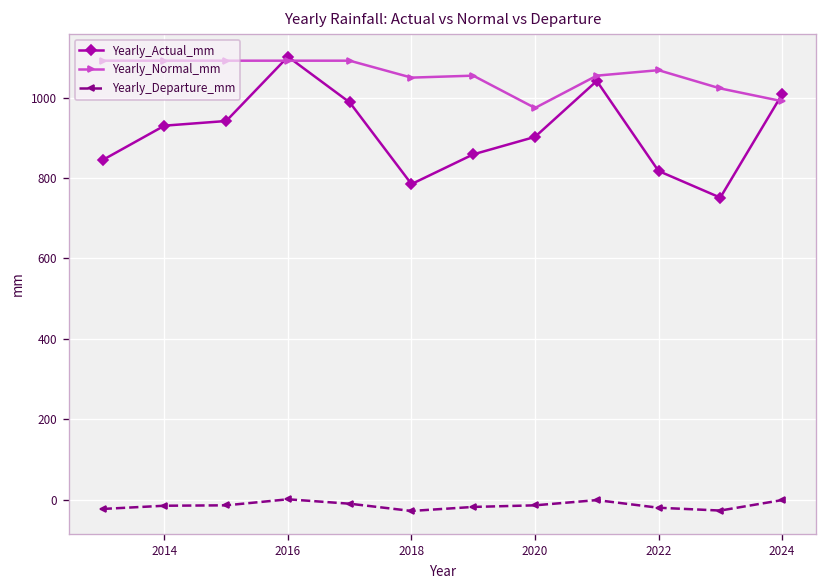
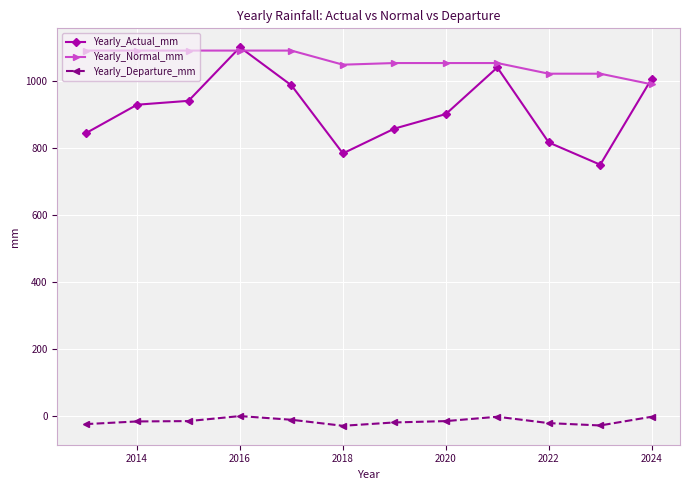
Yearly_Normal_mm, 2020: 970 -> 1050
Yearly_Normal_mm, 2022: 1070 -> 1020
